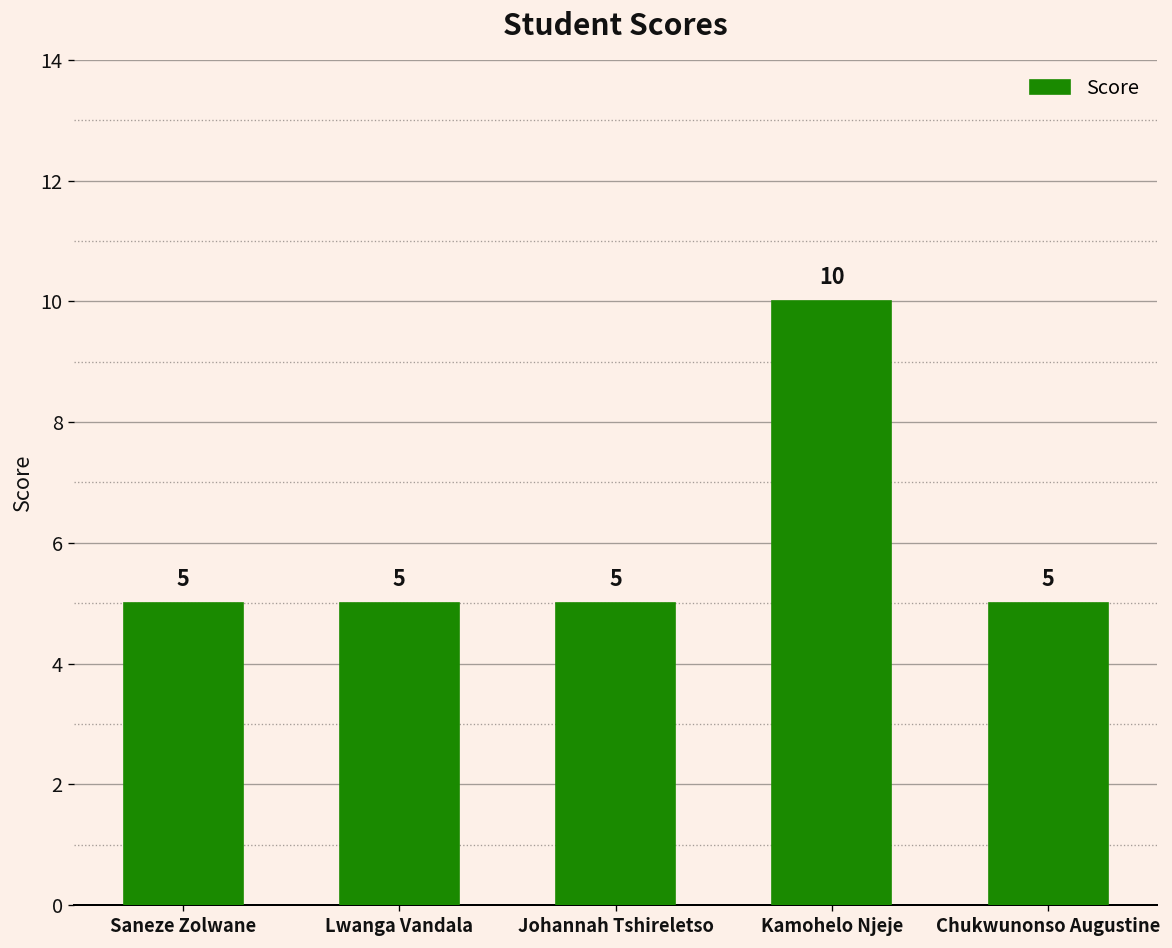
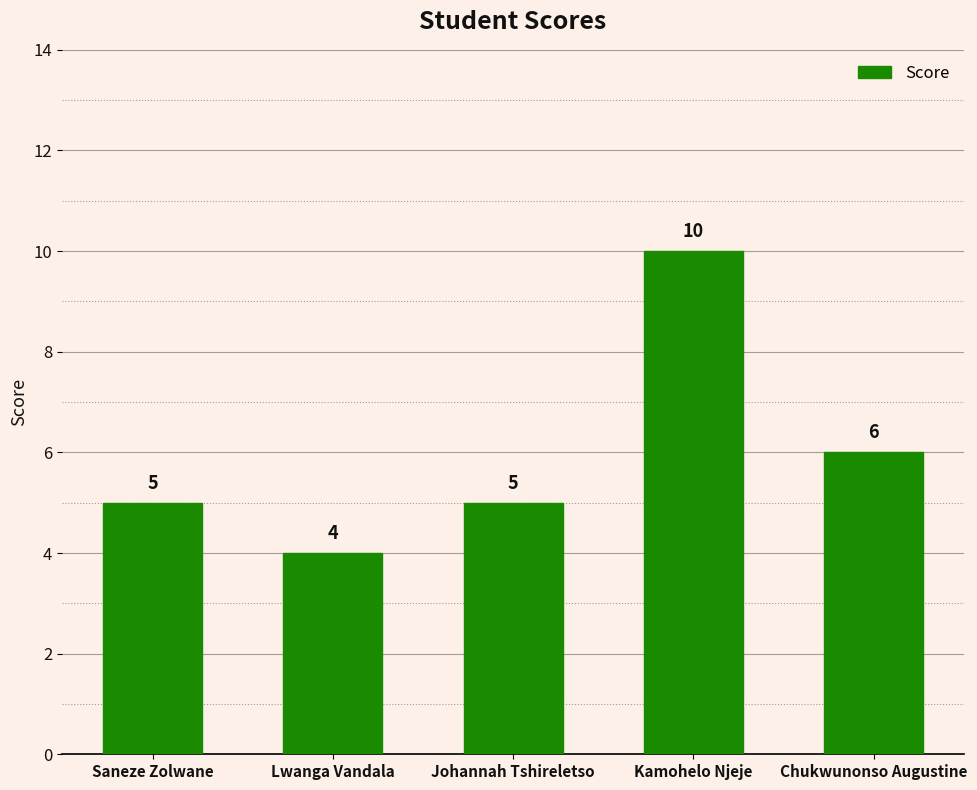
Lwanga Vandala: 5 -> 4
Chukwunonso Augustine: 5 -> 6
